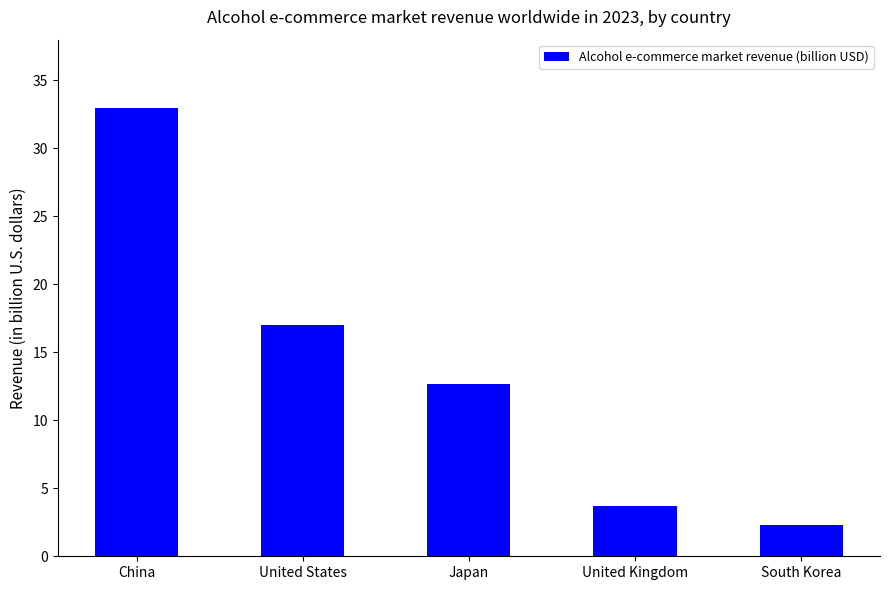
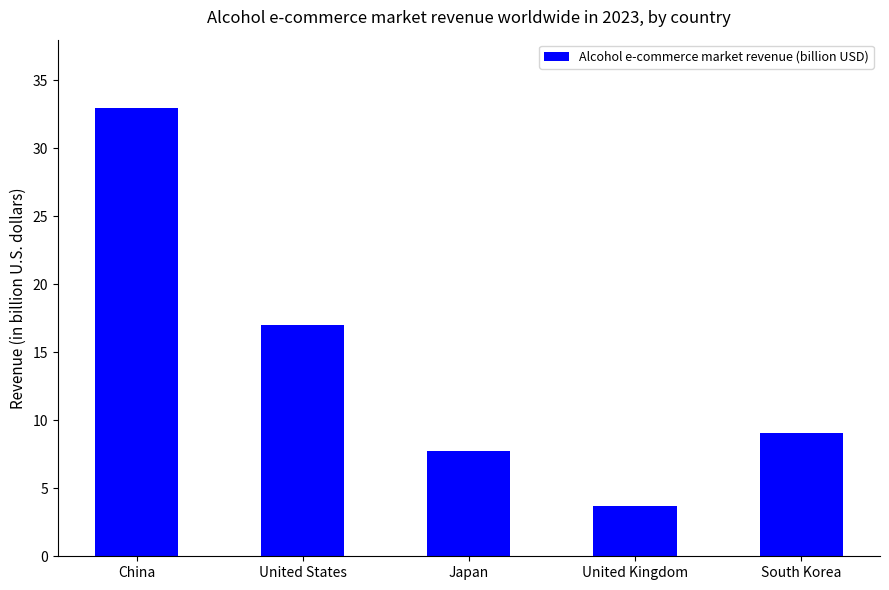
Japan: 12.7 -> 7.8
South Korea: 2.3 -> 9.1
